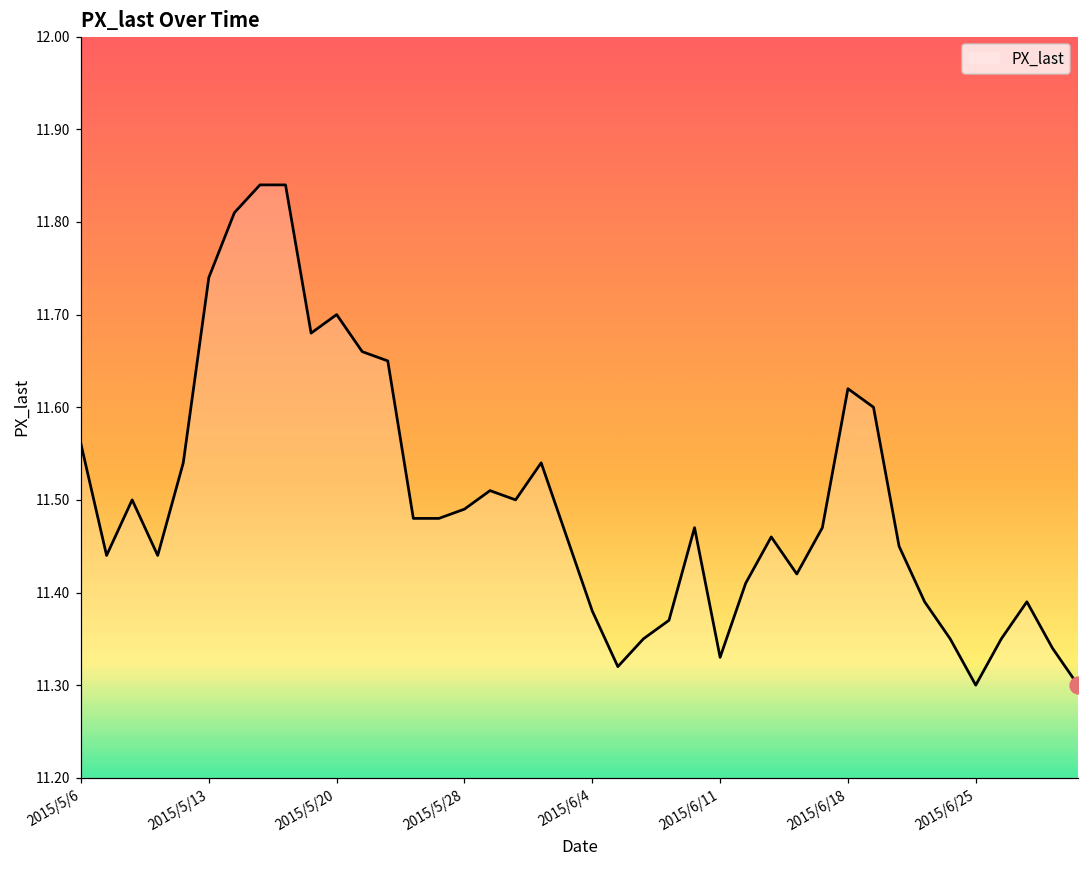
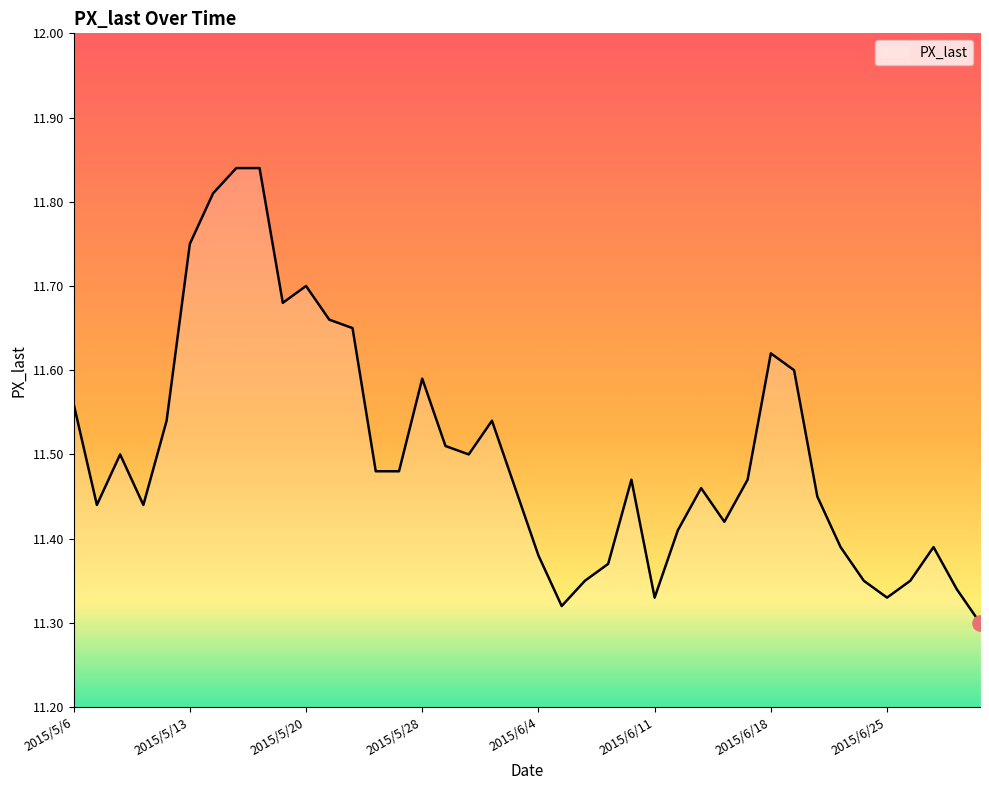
PX_last, 2015/5/13: 11.74 -> 11.75
PX_last, 2015/5/28: 11.49 -> 11.59
PX_last, 2015/6/25: 11.30 -> 11.33
